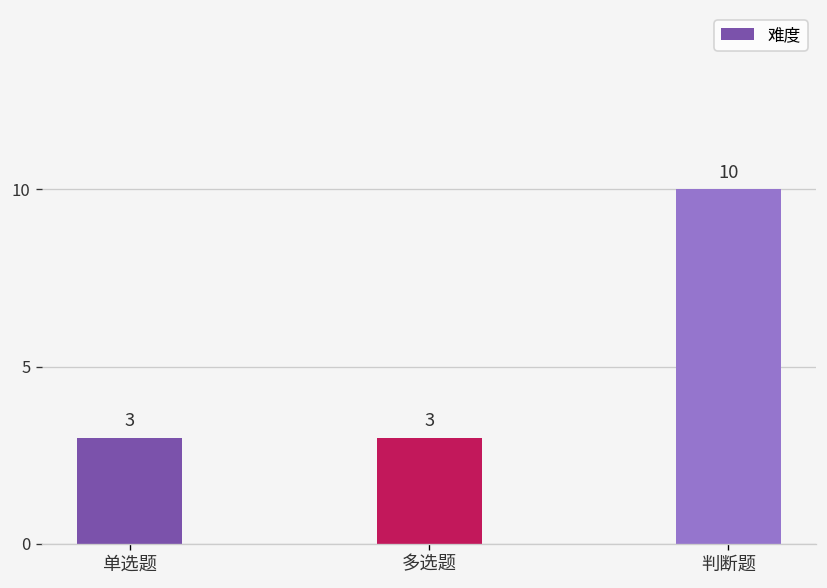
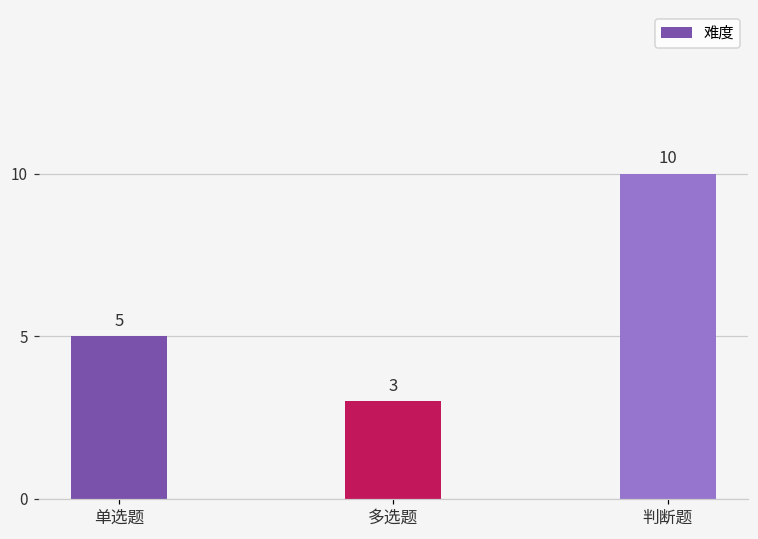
单选题: 3 -> 5
